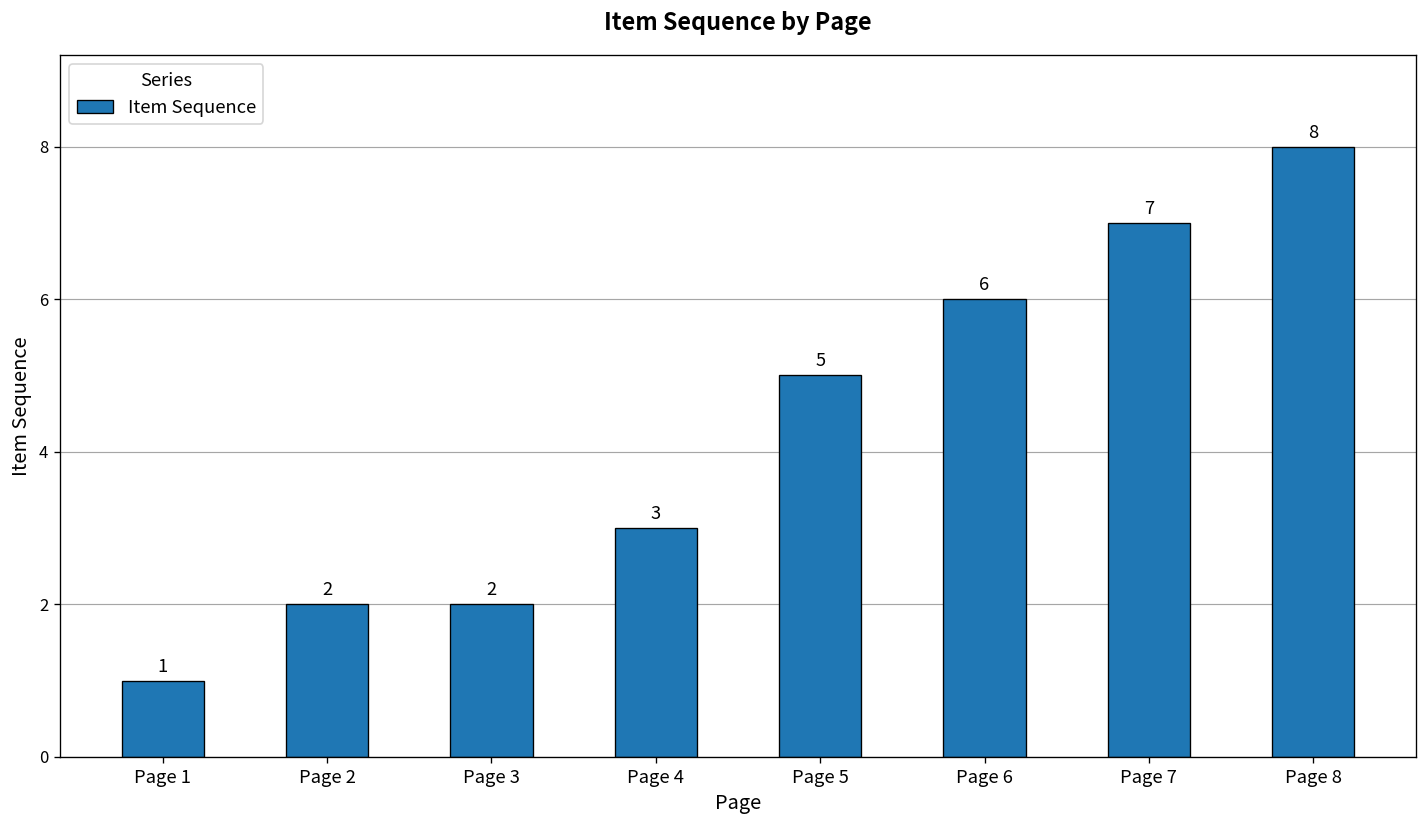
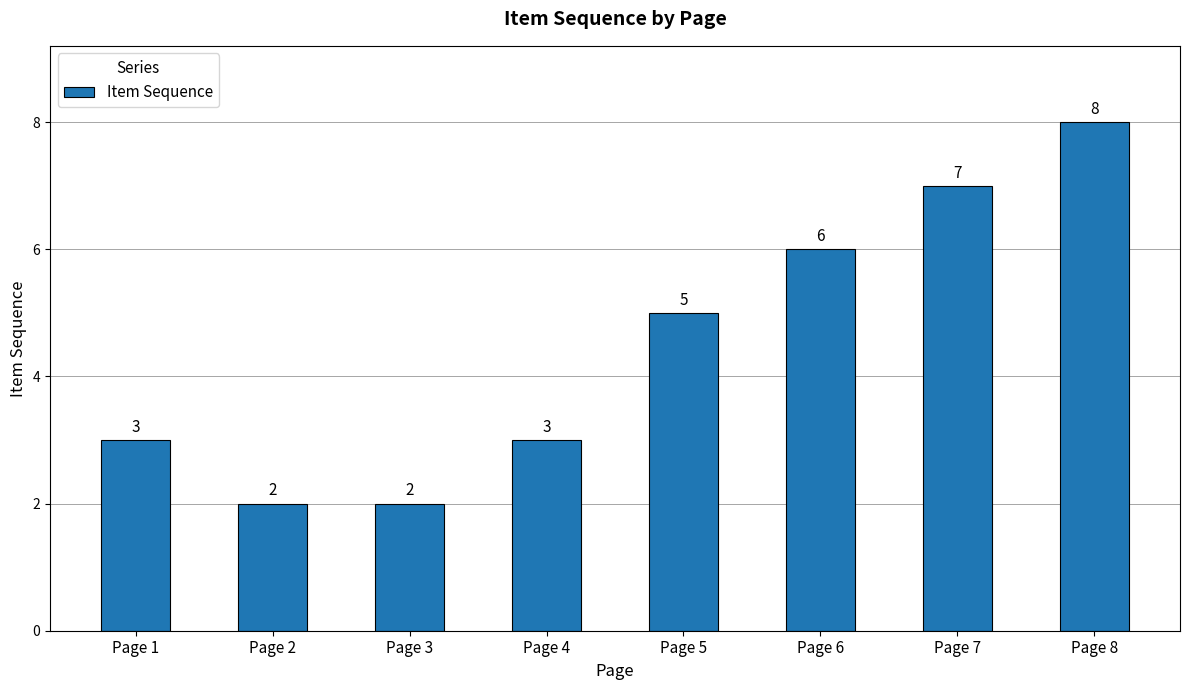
Page 1: 1 -> 3
